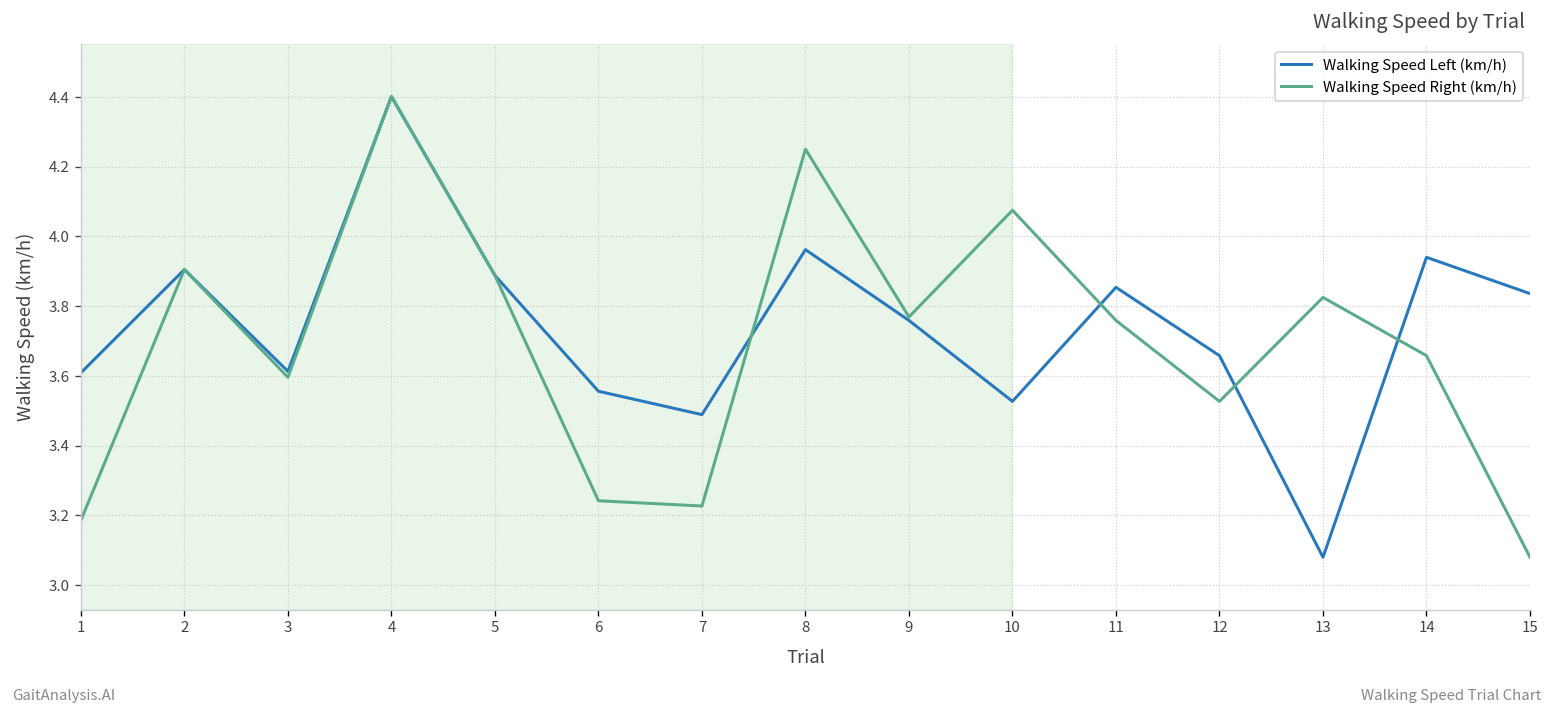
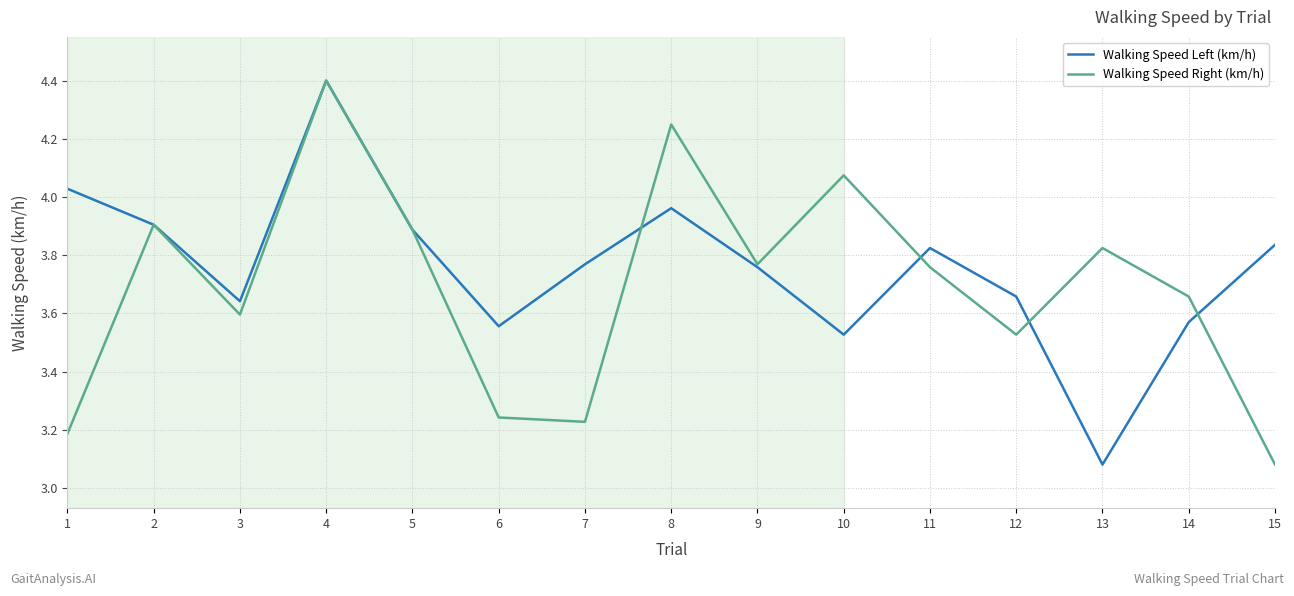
Walking Speed Left (km/h), 1: 3.61 -> 4.03
Walking Speed Left (km/h), 3: 3.61 -> 3.64
Walking Speed Left (km/h), 7: 3.49 -> 3.77
Walking Speed Left (km/h), 11: 3.85 -> 3.83
Walking Speed Left (km/h), 14: 3.94 -> 3.57
